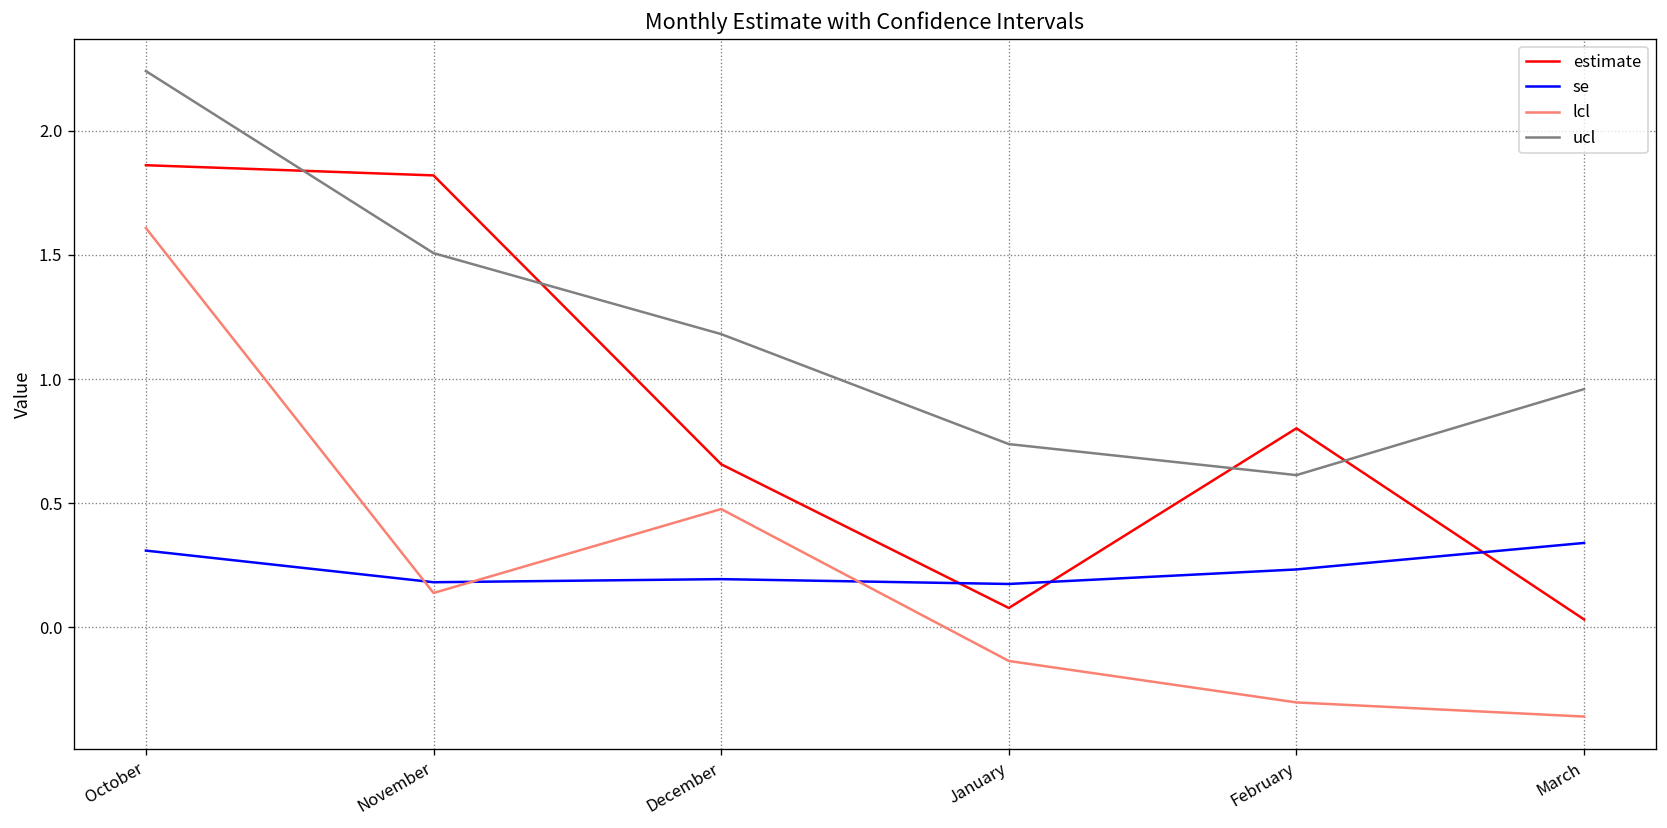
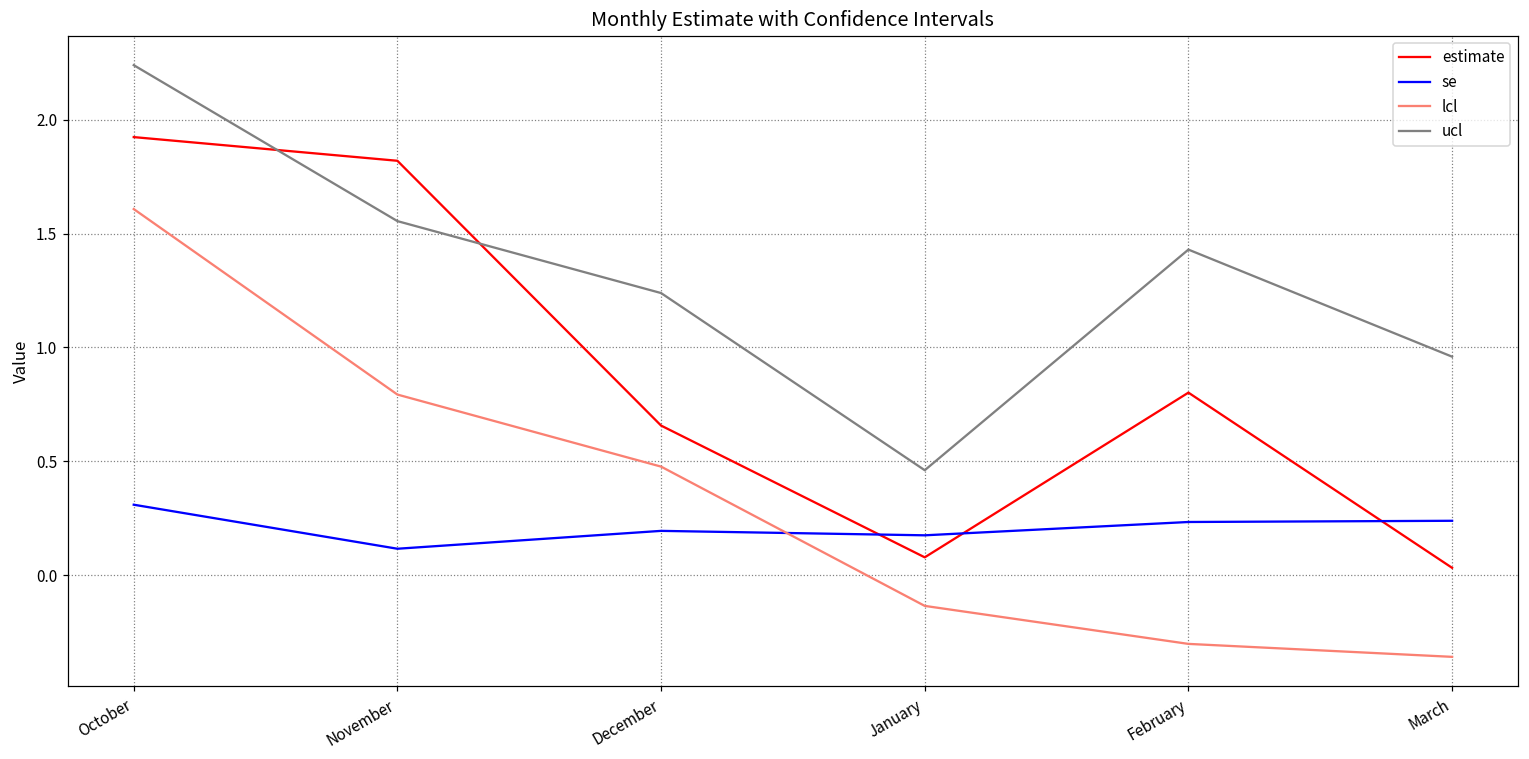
estimate, October: 1.86 -> 1.92
se, November: 0.18 -> 0.12
lcl, November: 0.14 -> 0.79
ucl, November: 1.51 -> 1.56
ucl, December: 1.18 -> 1.24
ucl, January: 0.74 -> 0.46
ucl, February: 0.61 -> 1.43
se, March: 0.34 -> 0.24
